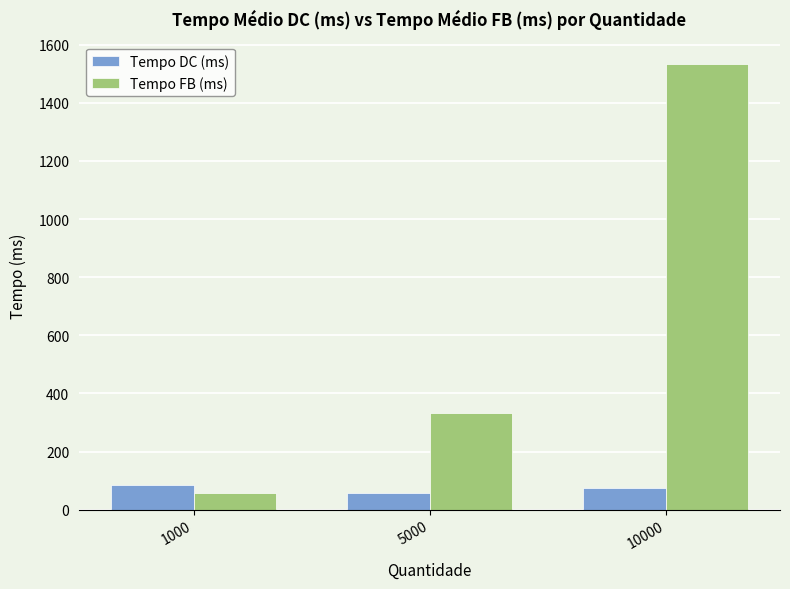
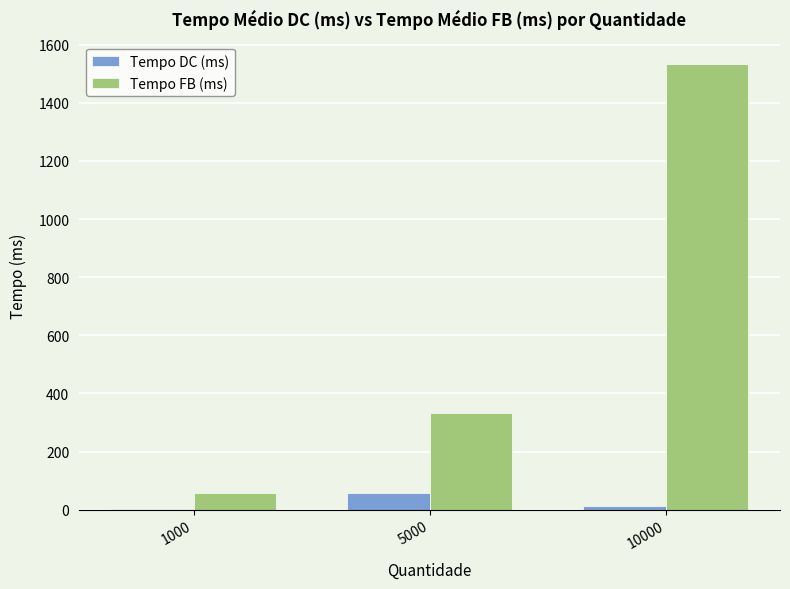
Tempo DC (ms), 1000: 80 -> 0
Tempo DC (ms), 10000: 70 -> 10
